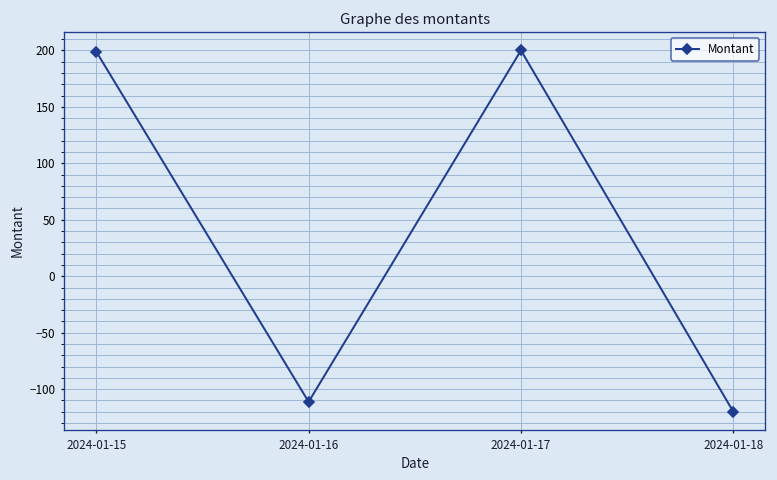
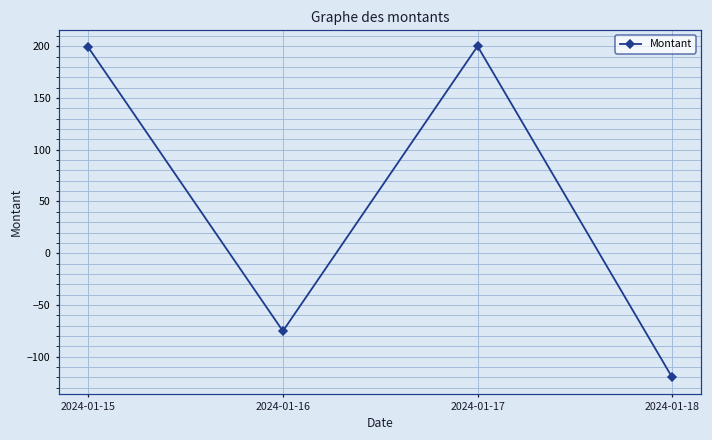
2024-01-16: -110 -> -80
